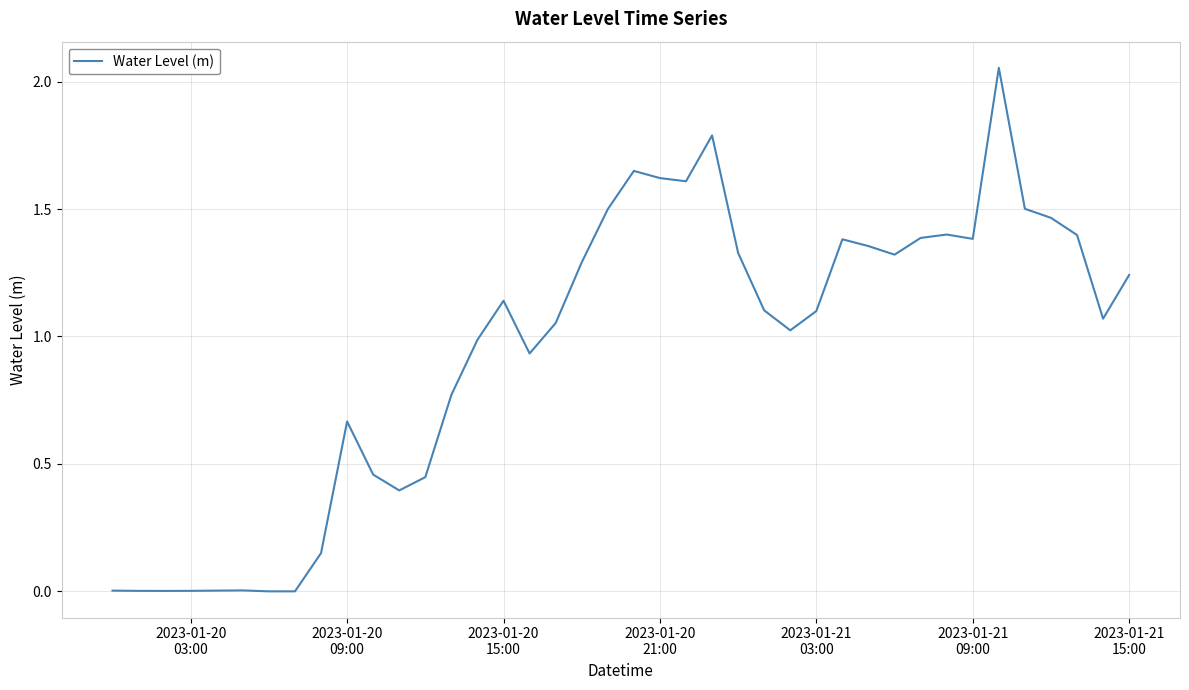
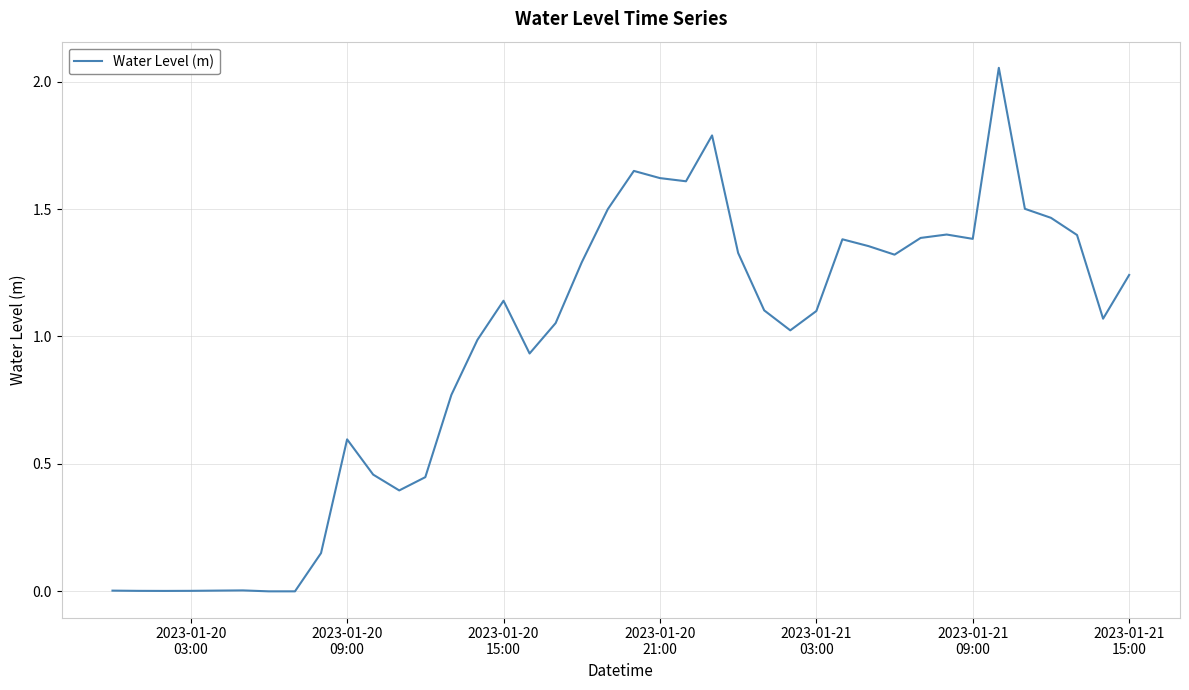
2023-01-20 09:00: 0.67 -> 0.60
